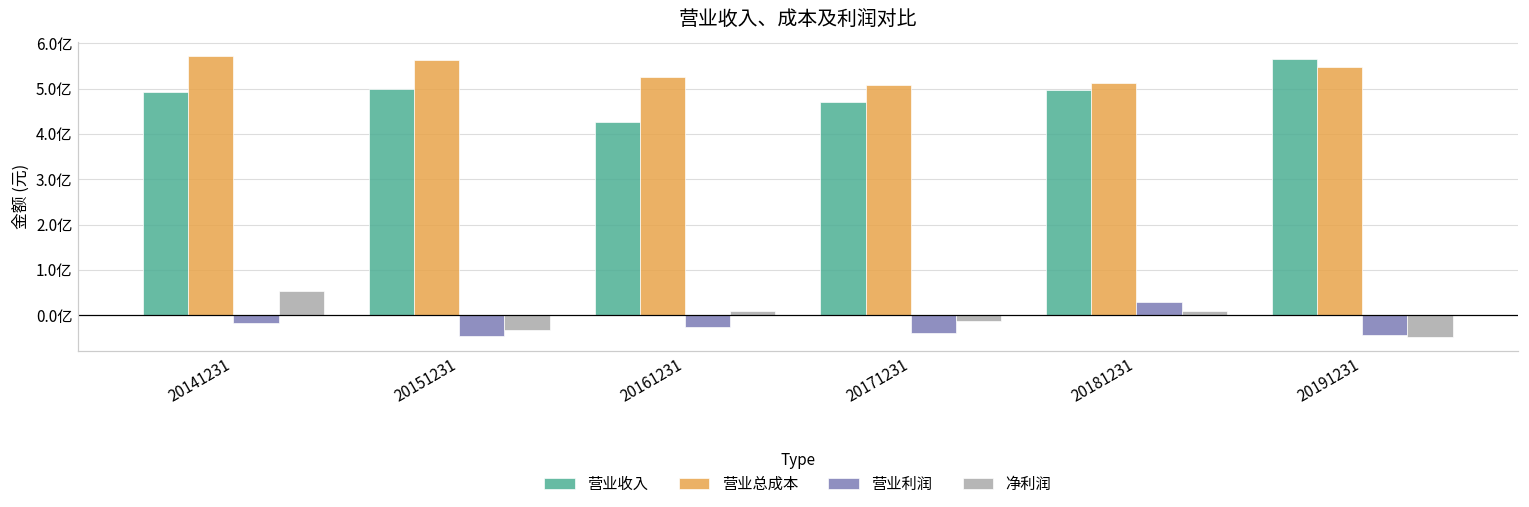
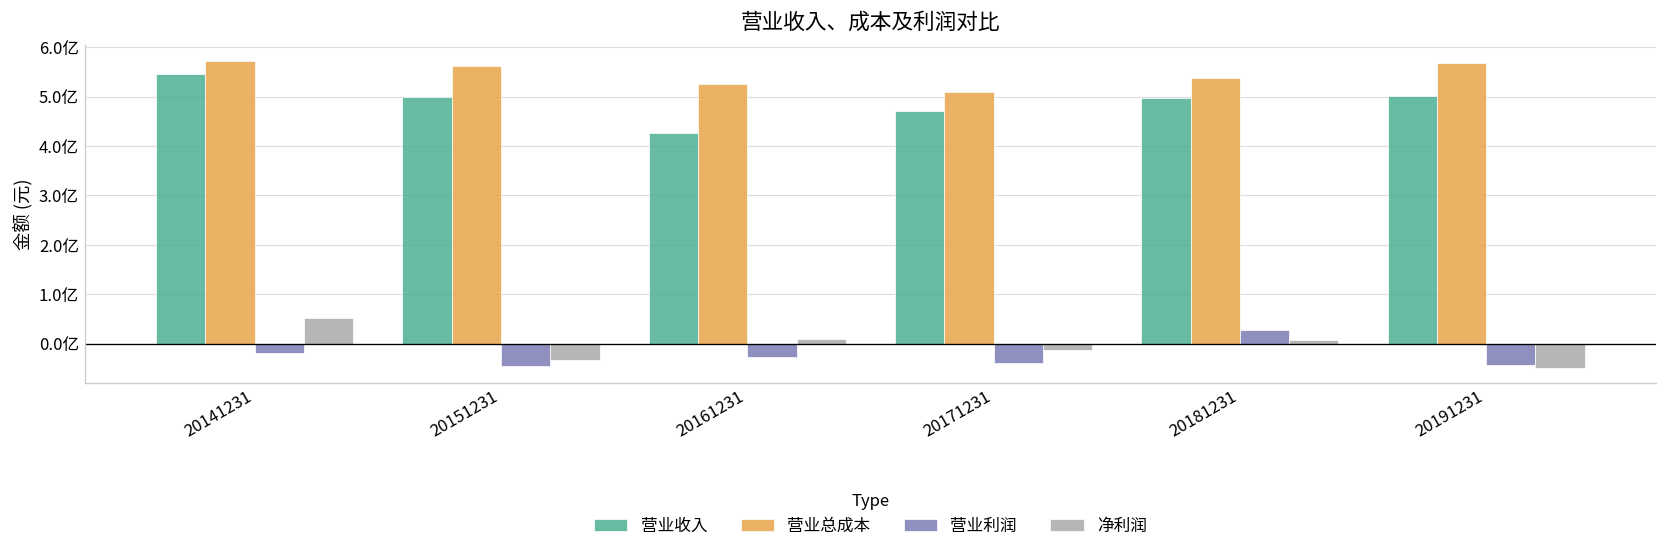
营业收入, 20141231: 4.9亿 -> 5.5亿
营业总成本, 20181231: 5.1亿 -> 5.4亿
营业收入, 20191231: 5.6亿 -> 5.0亿
营业总成本, 20191231: 5.5亿 -> 5.7亿
